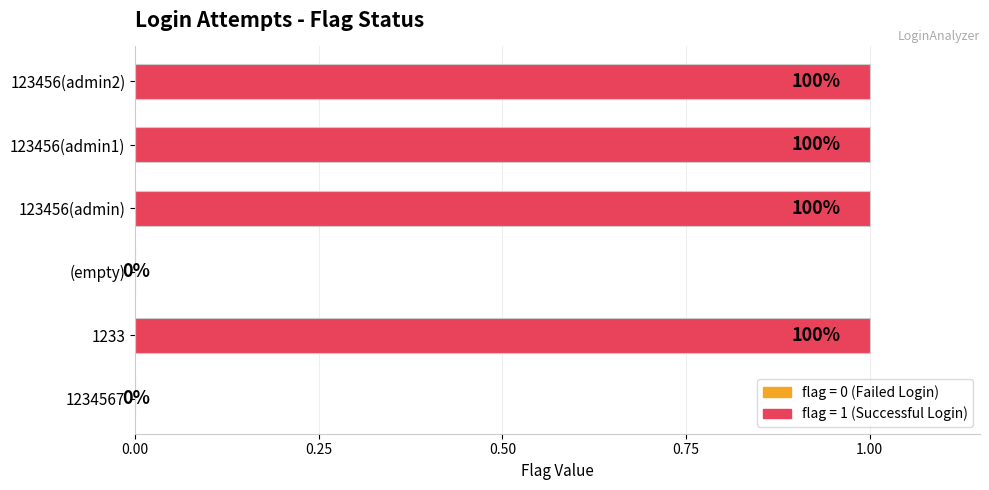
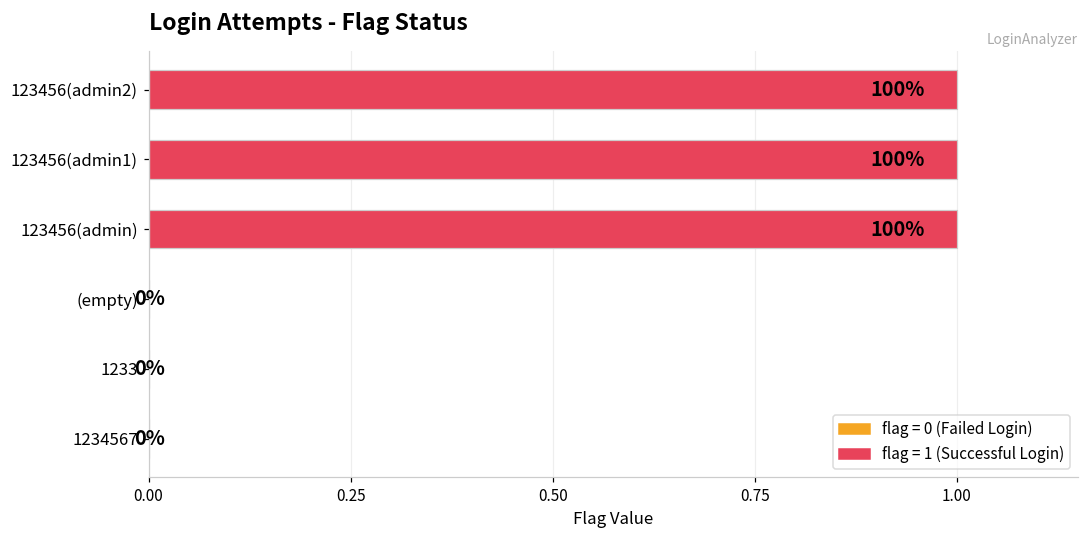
1233: 100% -> 0%
